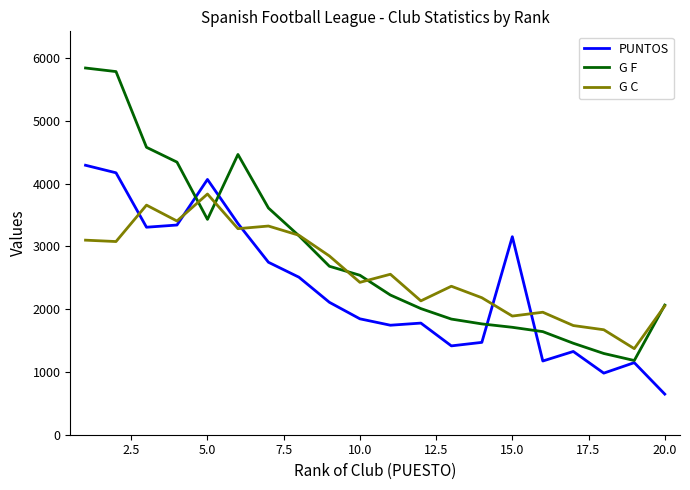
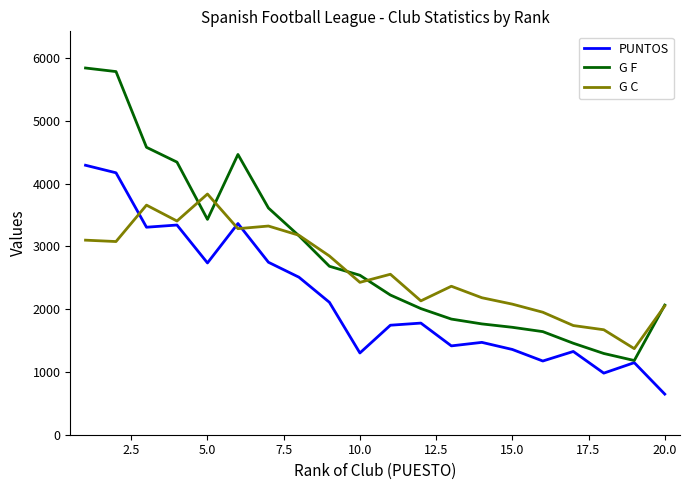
PUNTOS, 5.0: 4100 -> 2700
PUNTOS, 10.0: 1800 -> 1300
PUNTOS, 15.0: 3200 -> 1400
G C, 15.0: 1900 -> 2100
